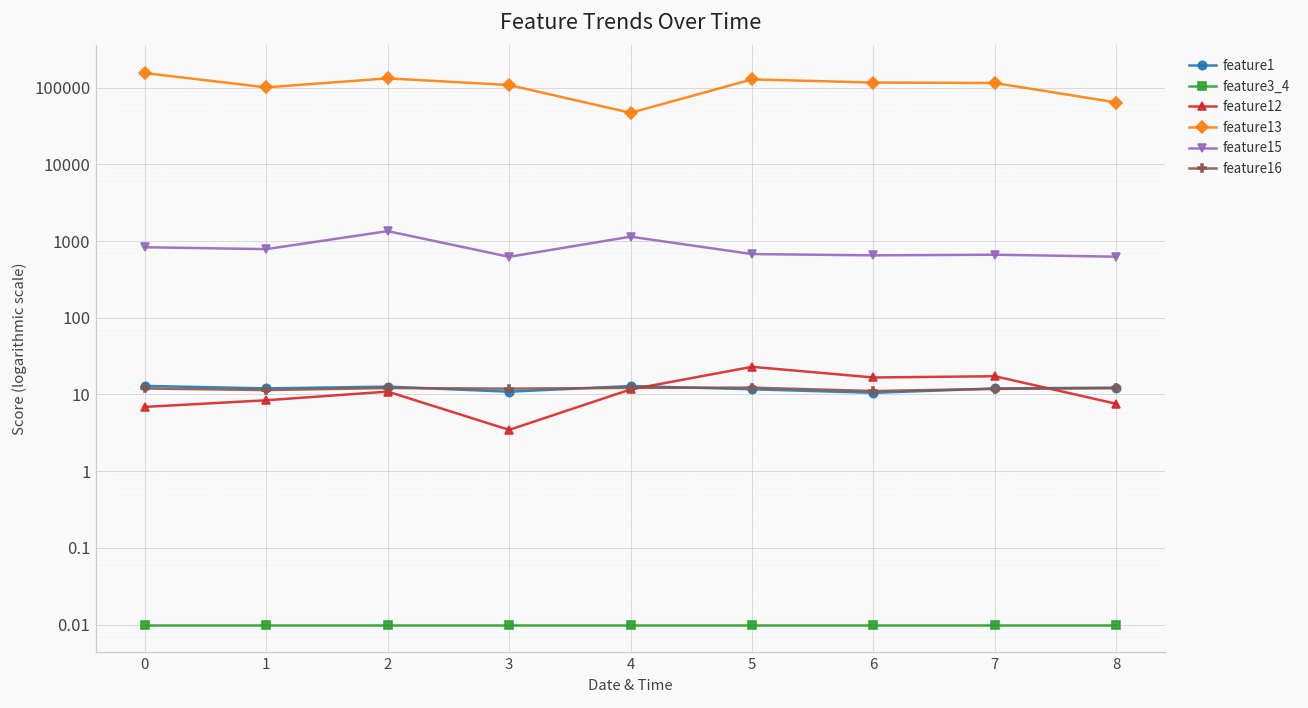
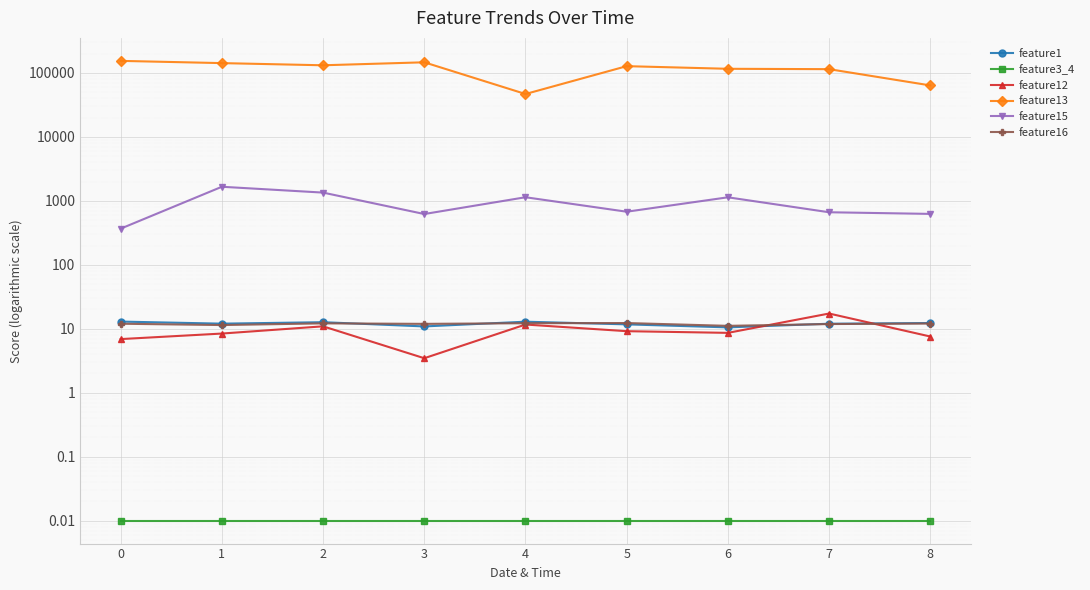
feature15, 0: 800 -> 400
feature13, 1: 100000 -> 140000
feature15, 1: 800 -> 1700
feature13, 3: 110000 -> 150000
feature12, 5: 23 -> 9
feature12, 6: 17 -> 9
feature15, 6: 700 -> 1100
